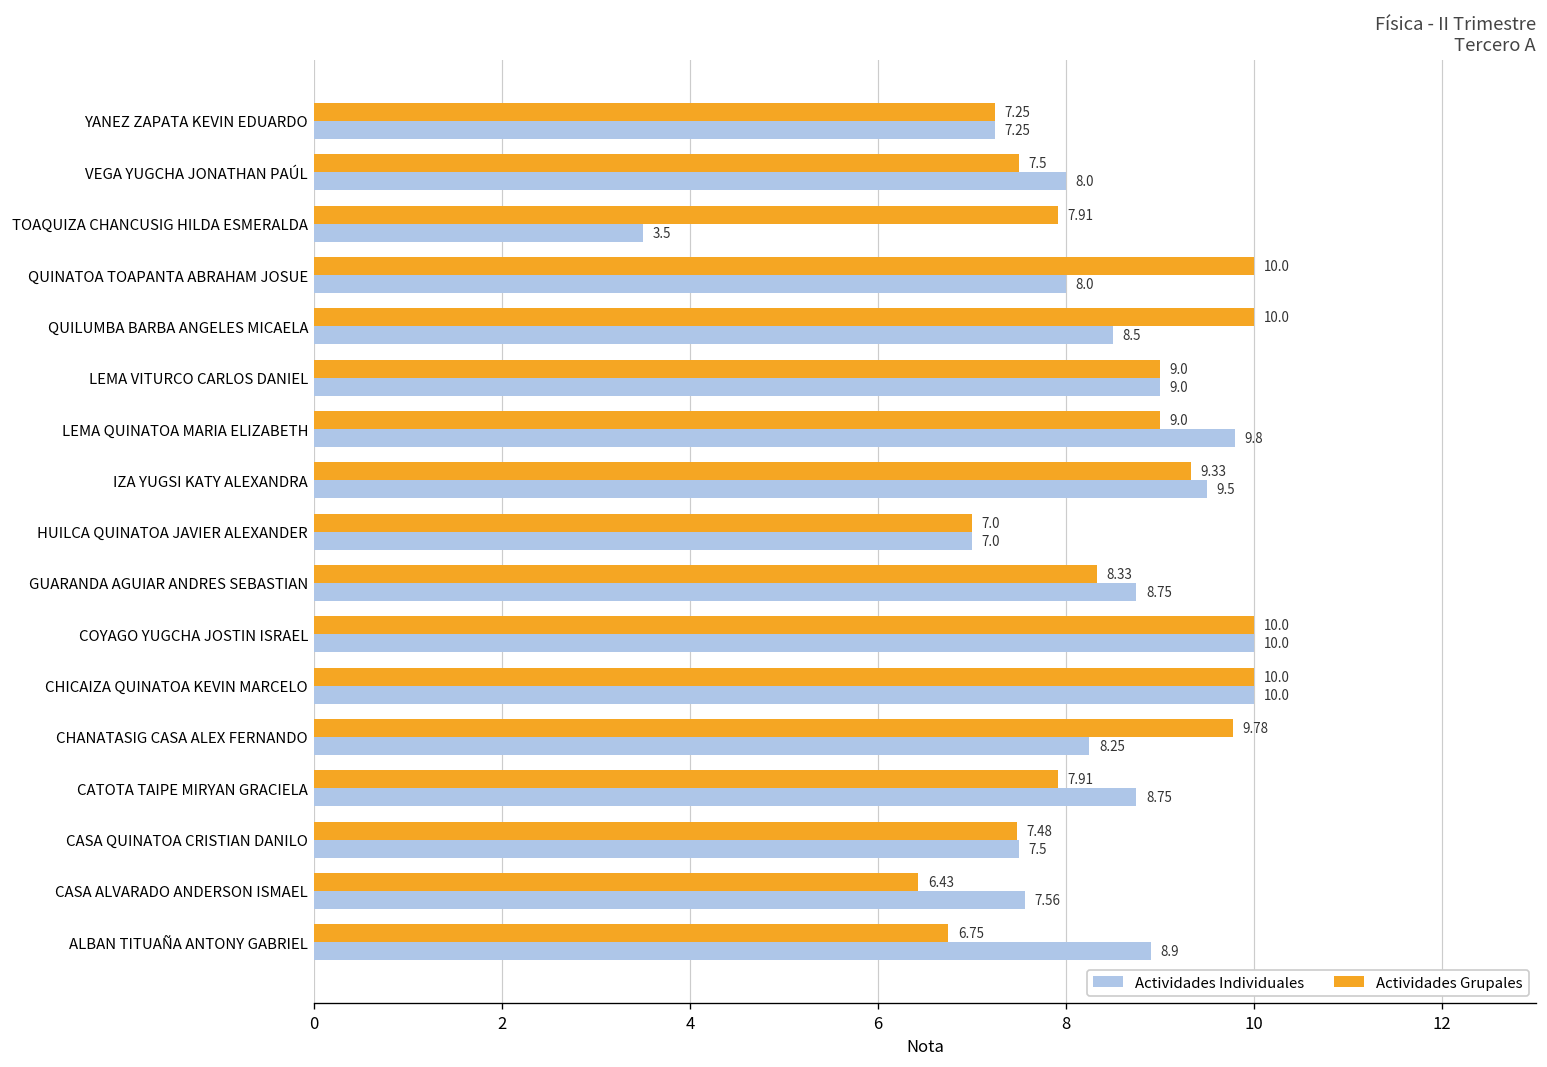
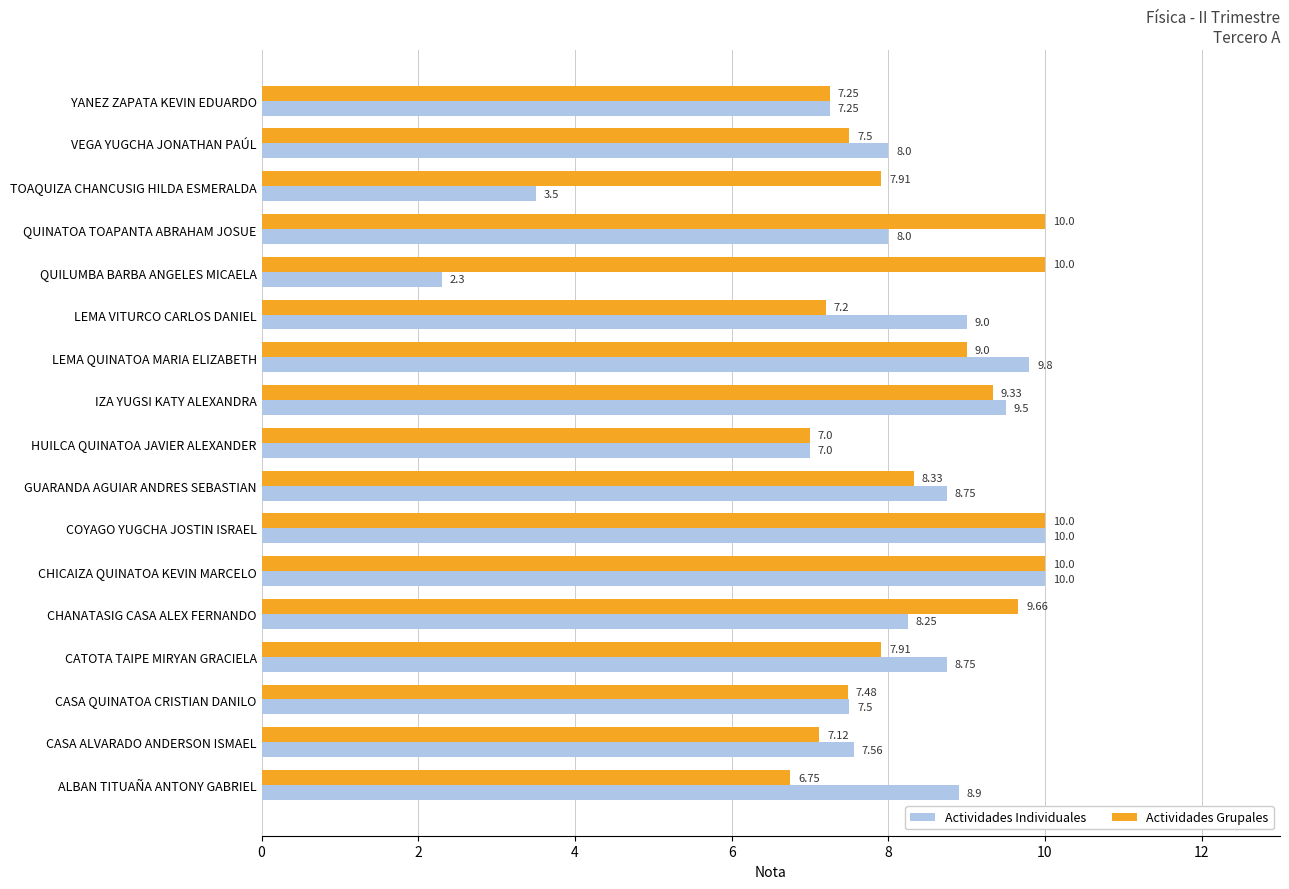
Actividades Individuales, QUILUMBA BARBA ANGELES MICAELA: 8.5 -> 2.3
Actividades Grupales, LEMA VITURCO CARLOS DANIEL: 9.0 -> 7.2
Actividades Grupales, CHANATASIG CASA ALEX FERNANDO: 9.78 -> 9.66
Actividades Grupales, CASA ALVARADO ANDERSON ISMAEL: 6.43 -> 7.12
